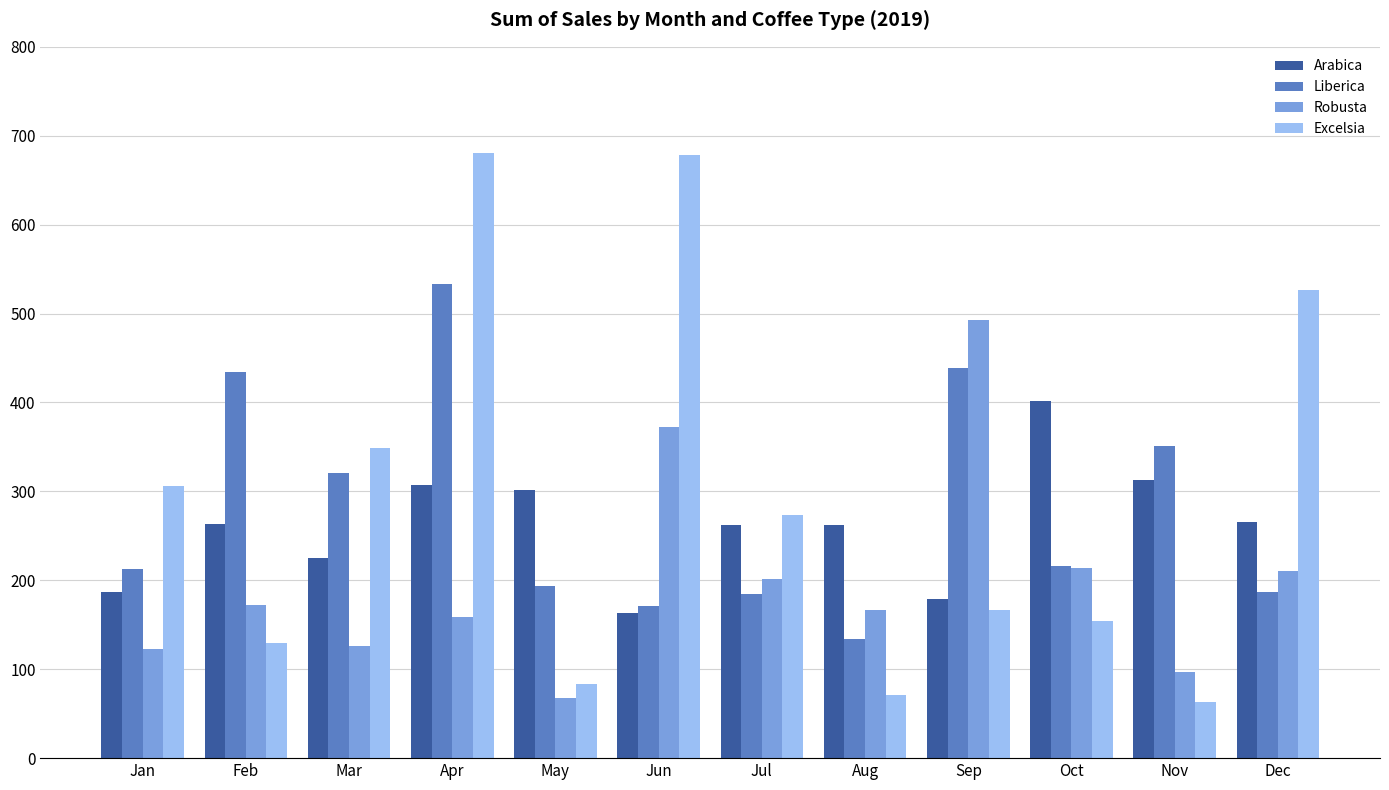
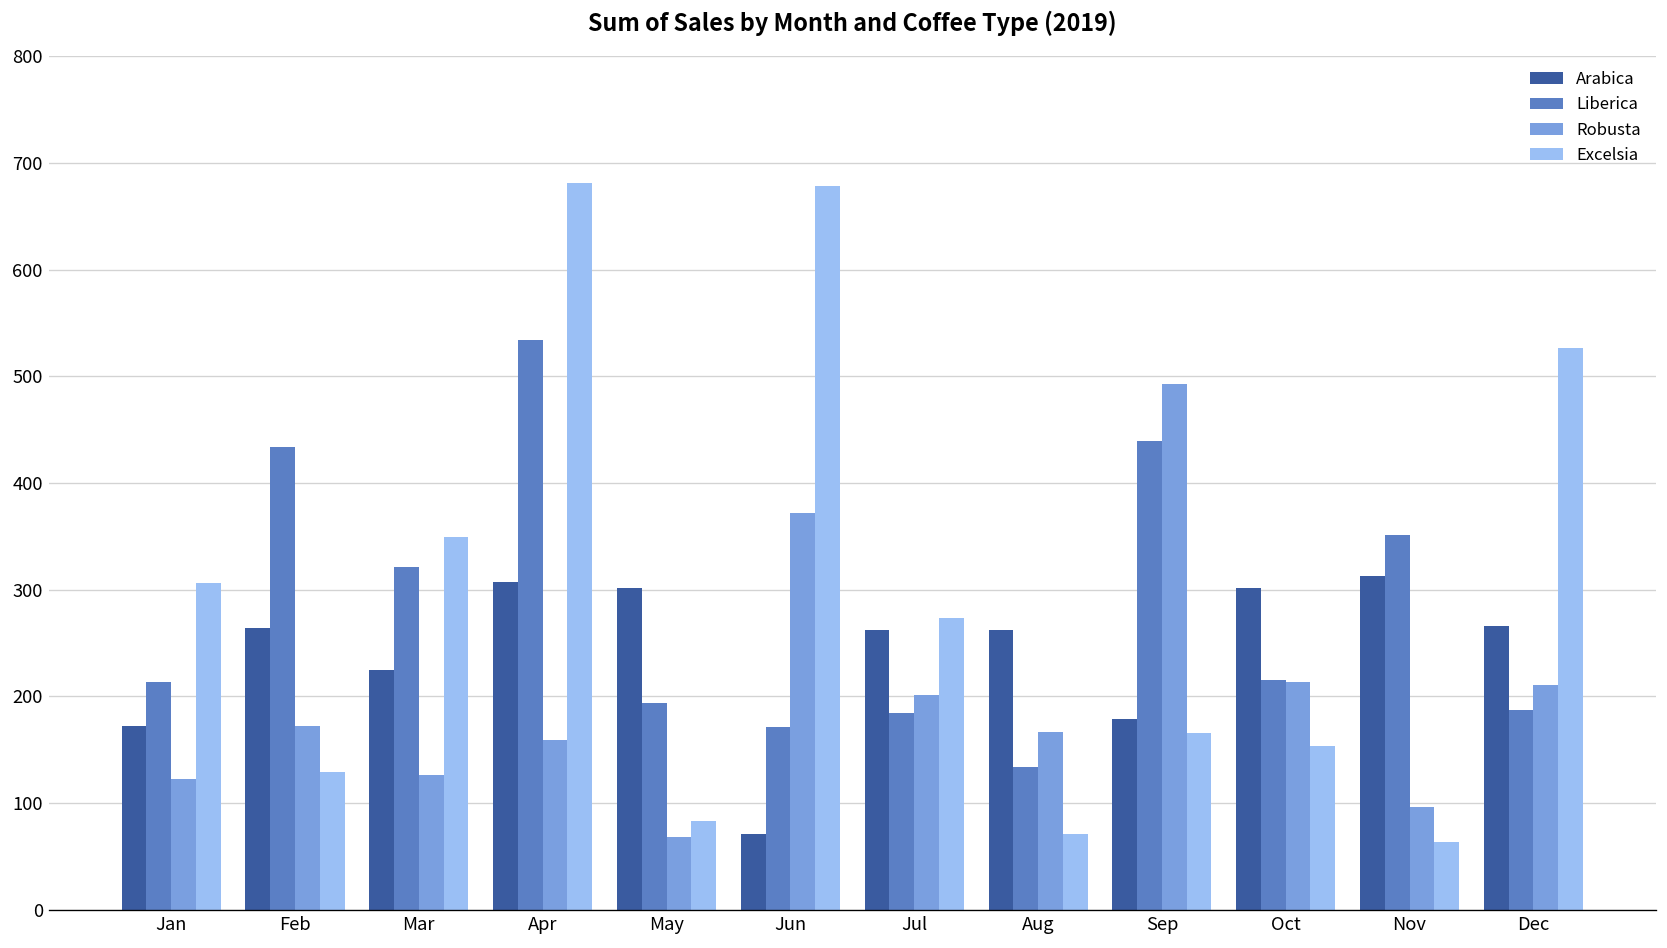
Arabica, Jan: 190 -> 170
Arabica, Jun: 160 -> 70
Arabica, Oct: 400 -> 300
